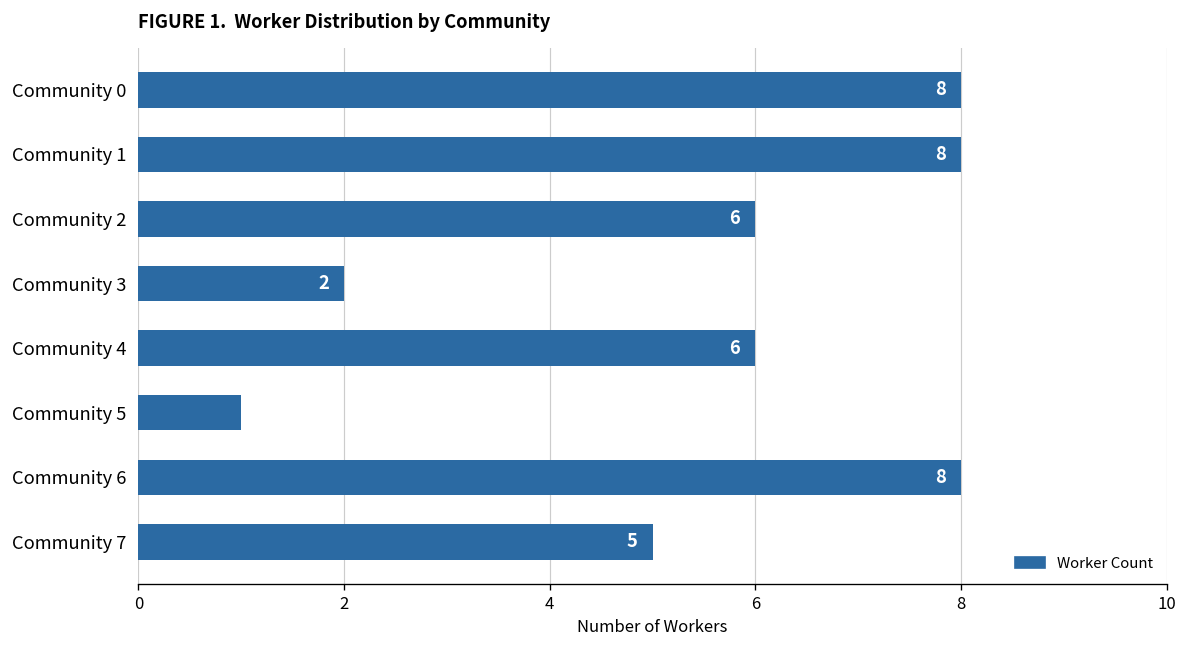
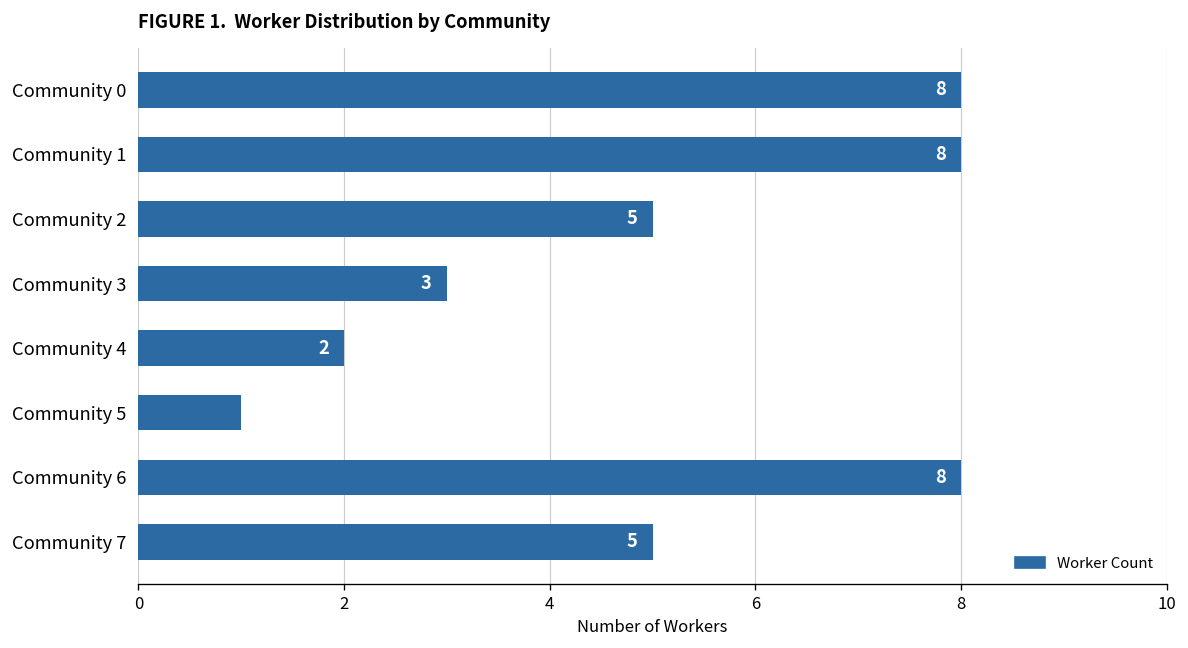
Community 2: 6 -> 5
Community 3: 2 -> 3
Community 4: 6 -> 2
